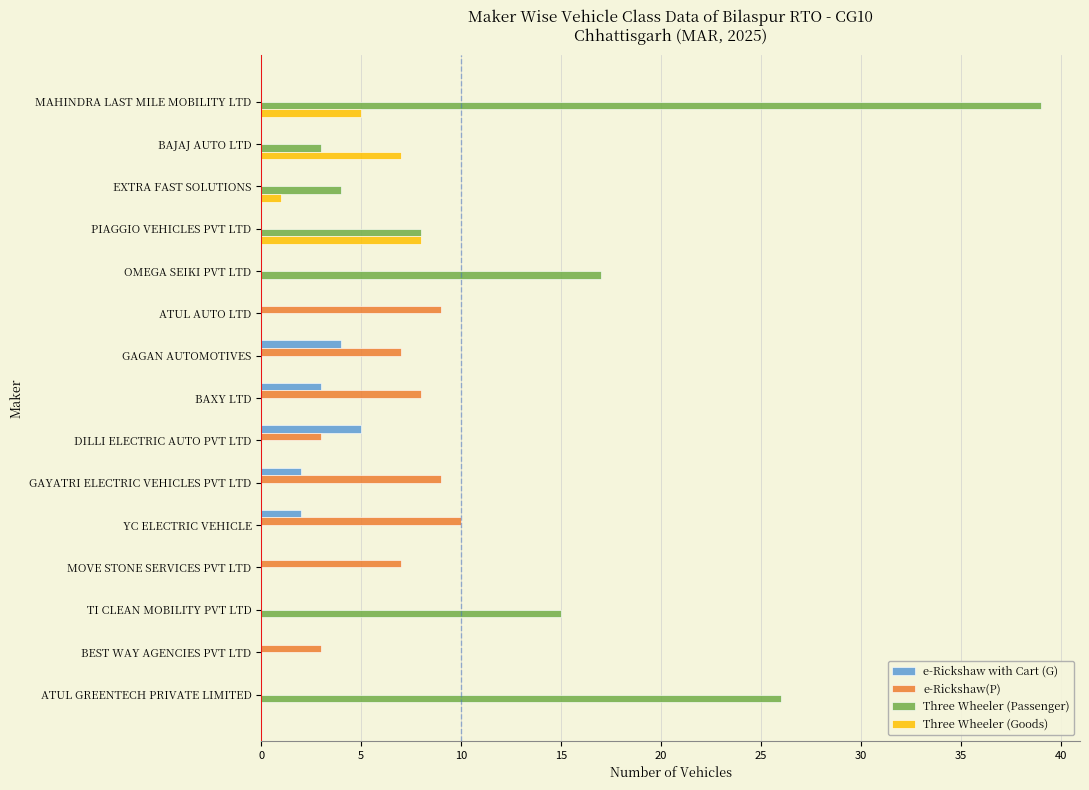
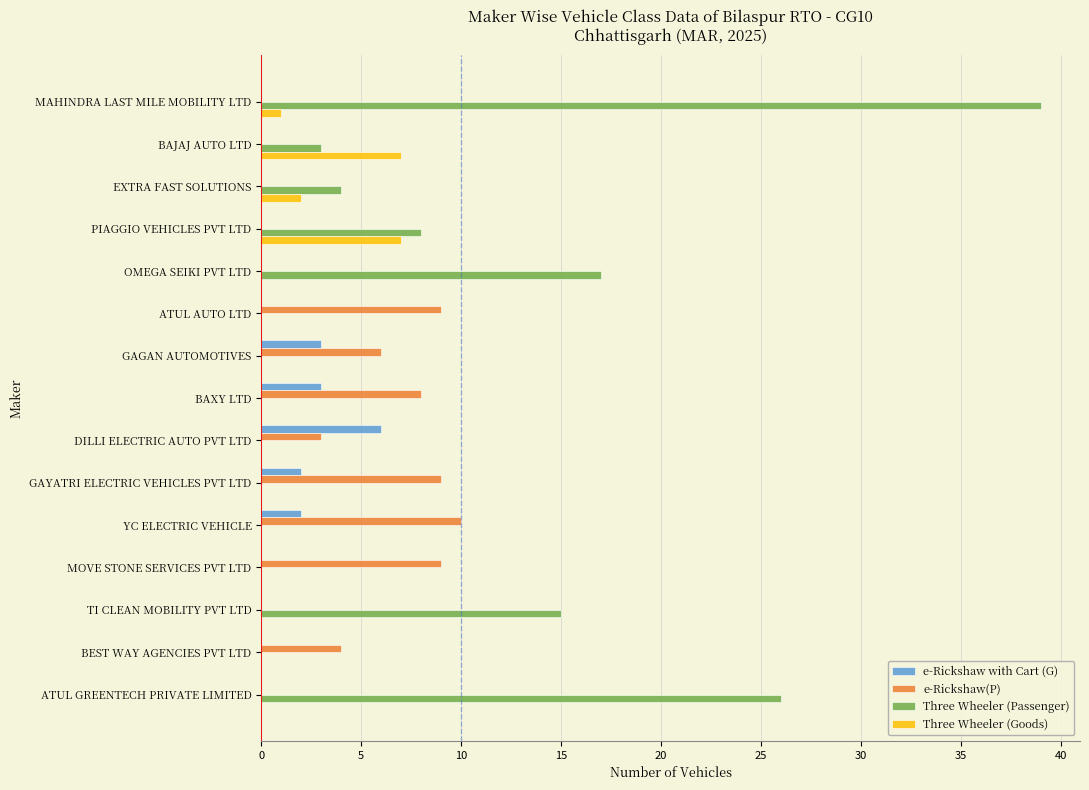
Three Wheeler (Goods), MAHINDRA LAST MILE MOBILITY LTD: 5 -> 1
Three Wheeler (Goods), EXTRA FAST SOLUTIONS: 1 -> 2
Three Wheeler (Goods), PIAGGIO VEHICLES PVT LTD: 8 -> 7
e-Rickshaw with Cart (G), GAGAN AUTOMOTIVES: 4 -> 3
e-Rickshaw(P), GAGAN AUTOMOTIVES: 7 -> 6
e-Rickshaw with Cart (G), DILLI ELECTRIC AUTO PVT LTD: 5 -> 6
e-Rickshaw(P), MOVE STONE SERVICES PVT LTD: 7 -> 9
e-Rickshaw(P), BEST WAY AGENCIES PVT LTD: 3 -> 4
